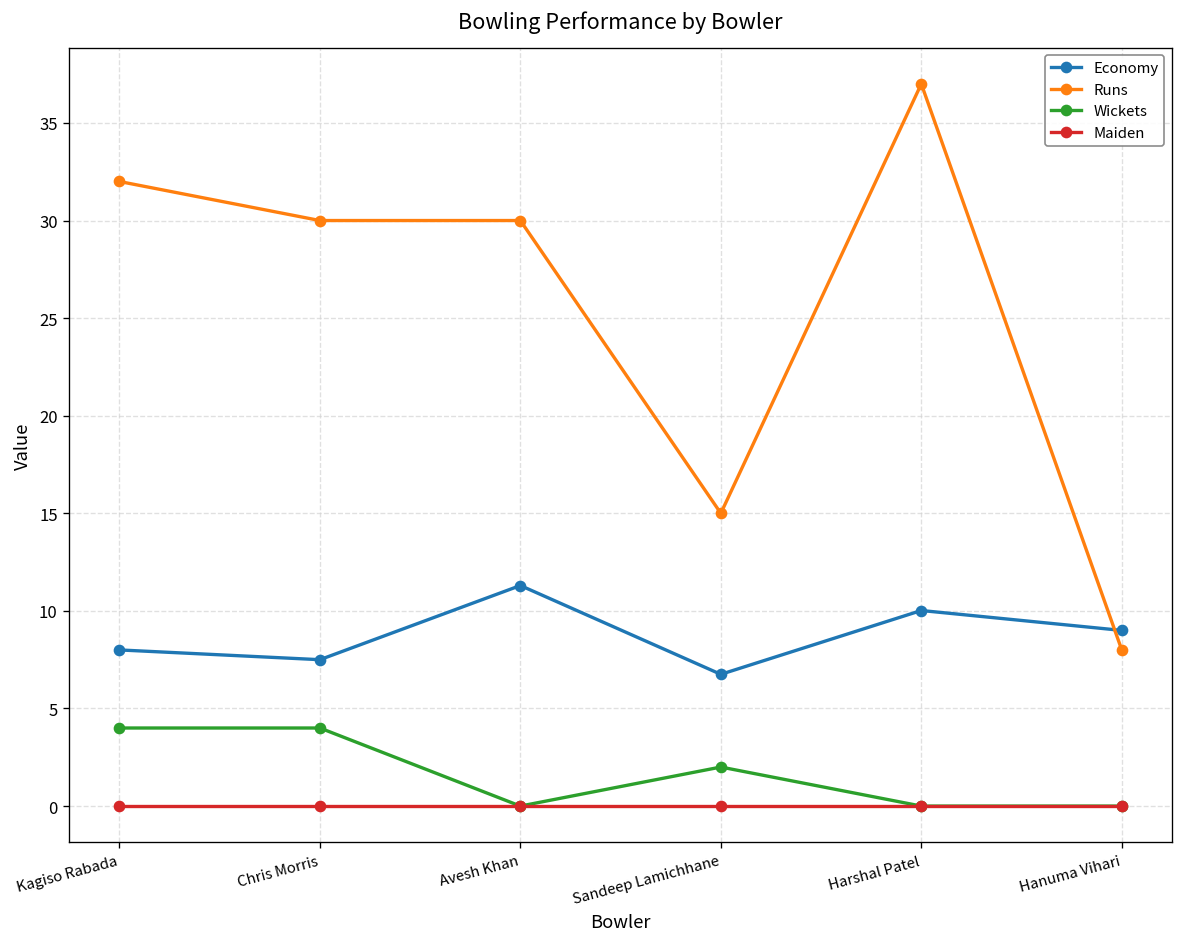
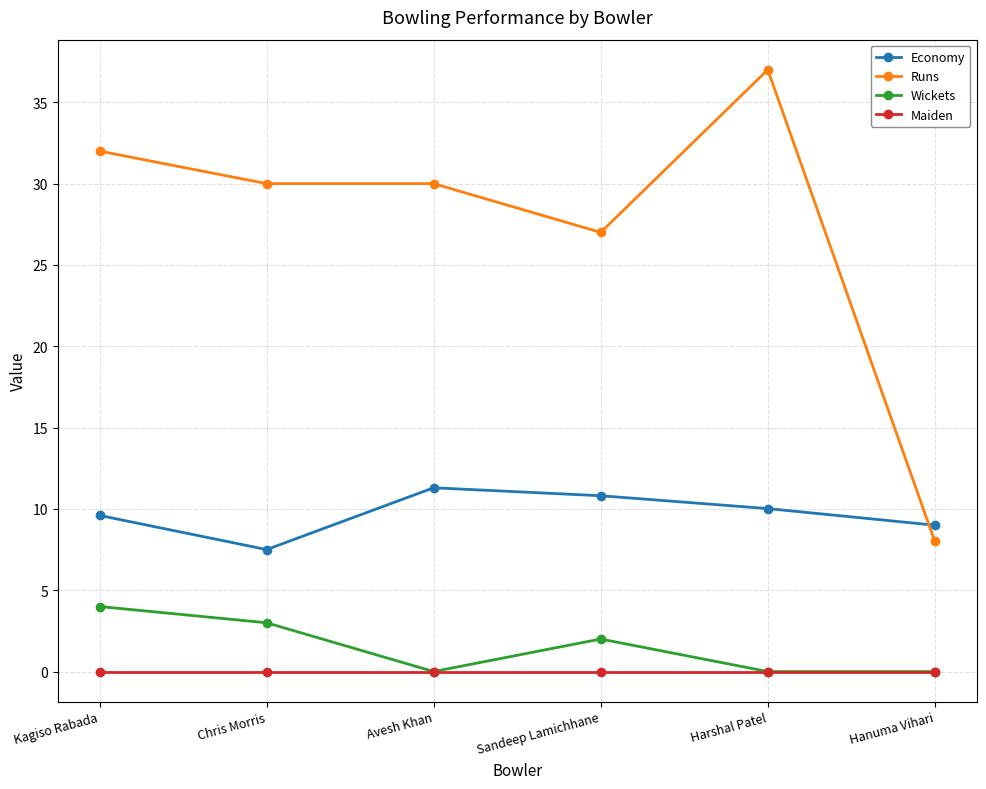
Economy, Kagiso Rabada: 8.0 -> 9.6
Wickets, Chris Morris: 4 -> 3
Economy, Sandeep Lamichhane: 6.8 -> 10.8
Runs, Sandeep Lamichhane: 15 -> 27
